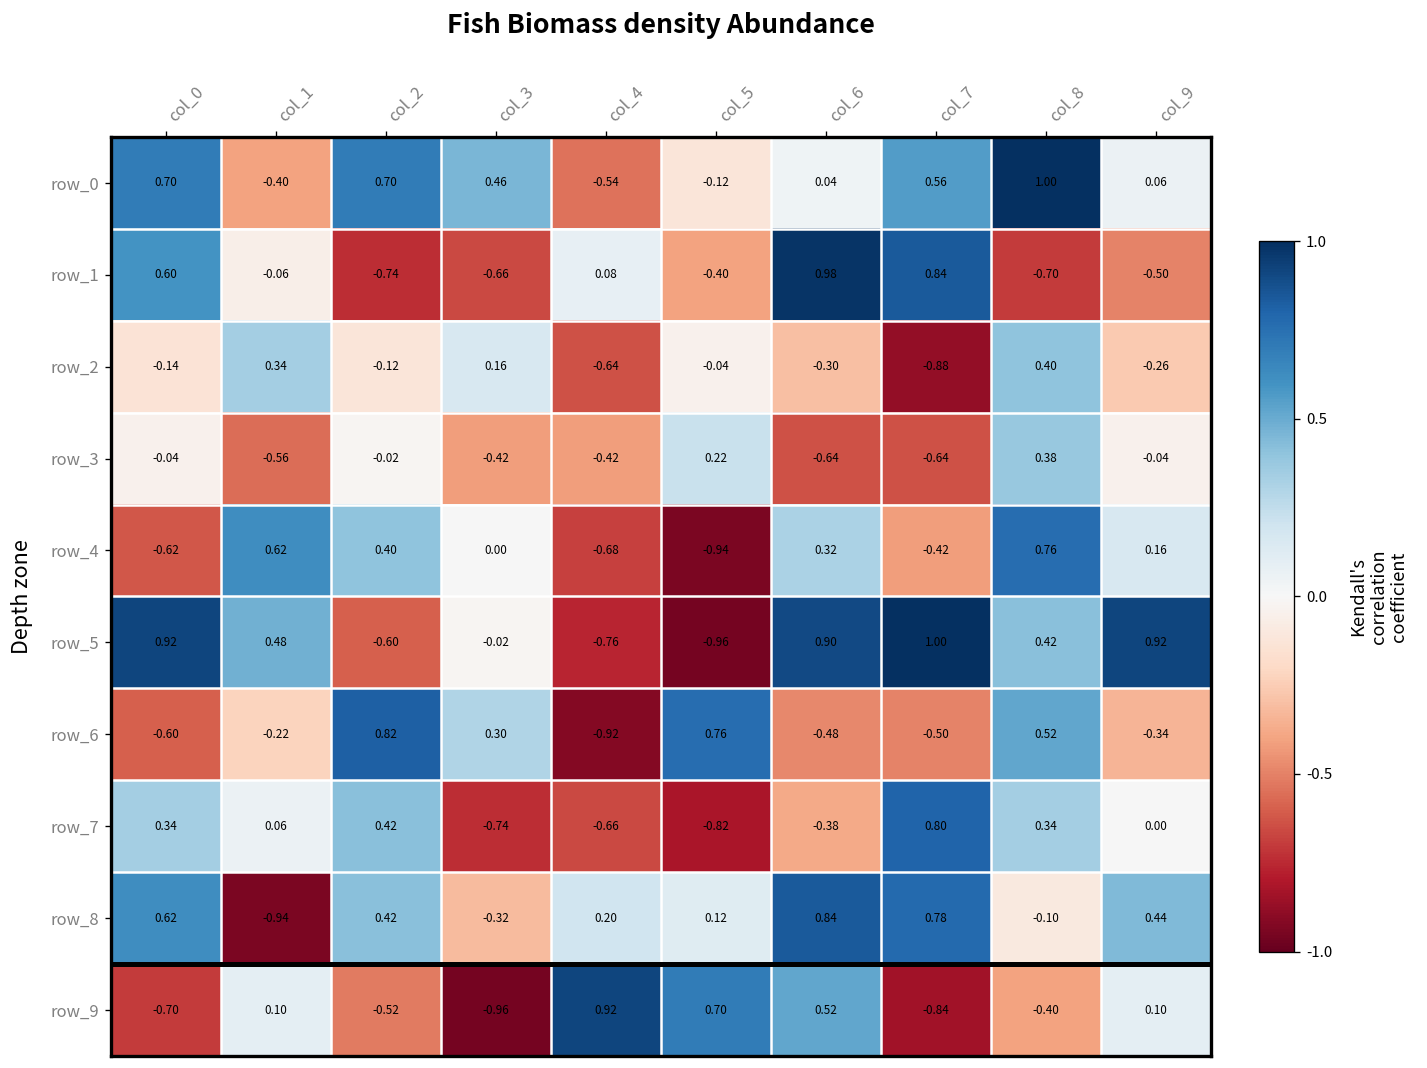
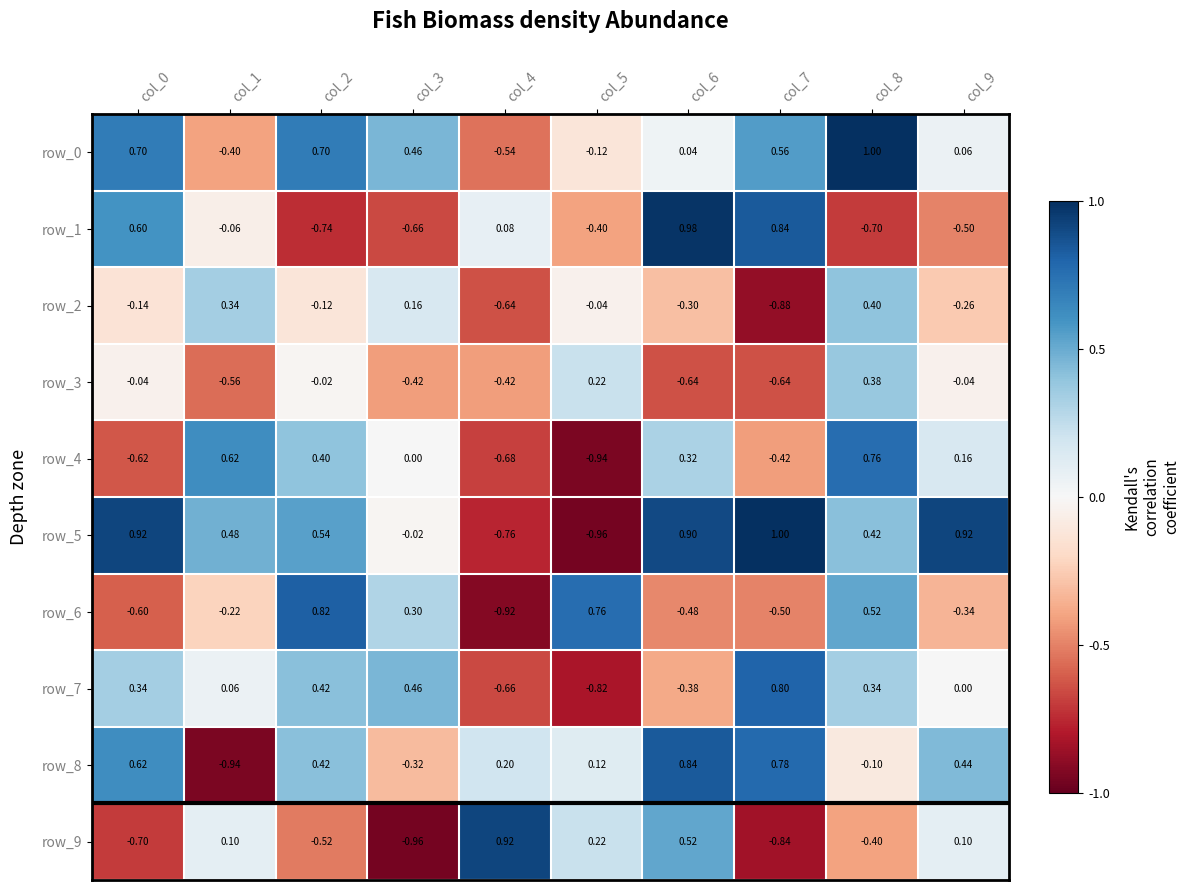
row_5, col_2: -0.60 -> 0.54
row_7, col_3: -0.74 -> 0.46
row_9, col_5: 0.70 -> 0.22
